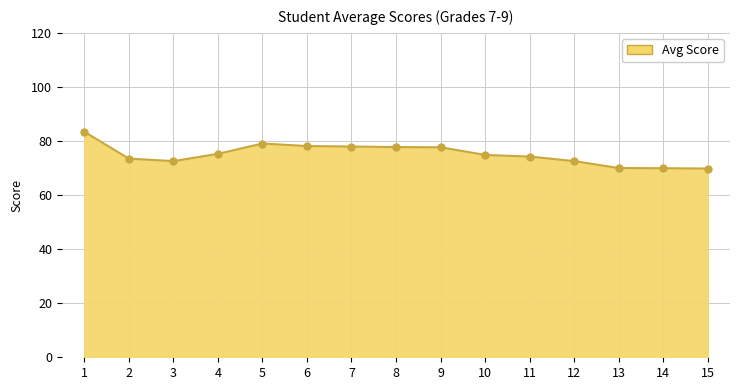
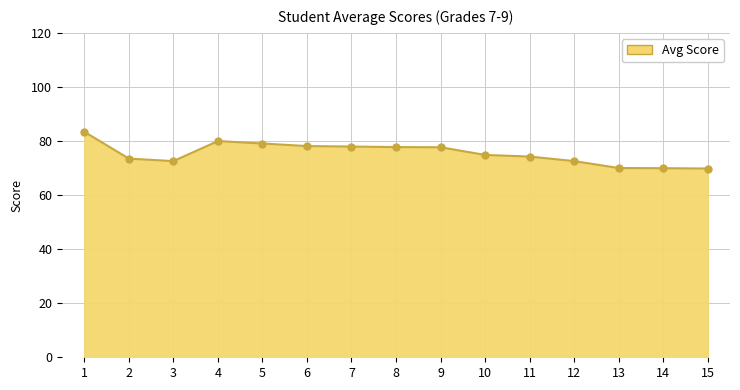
4: 75 -> 80
